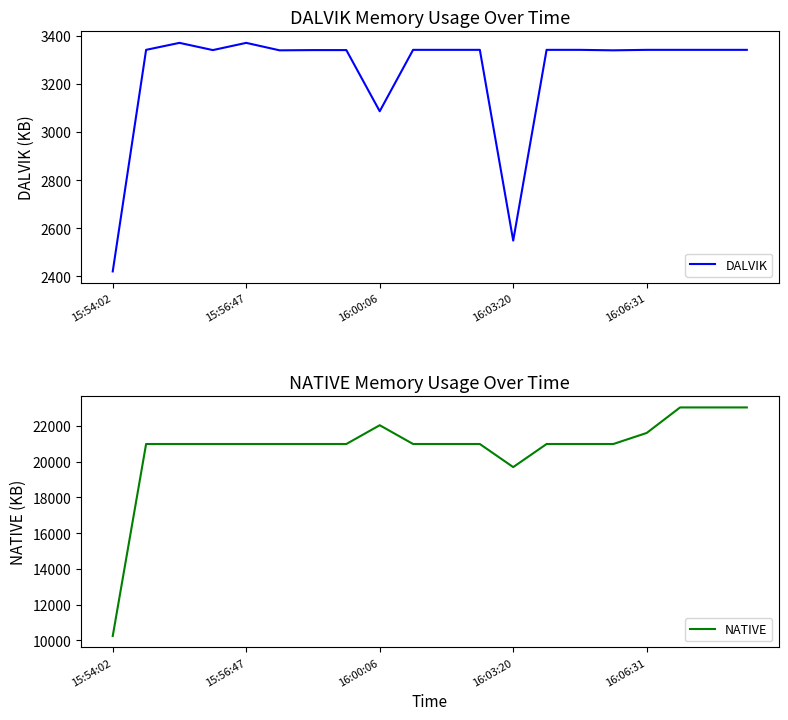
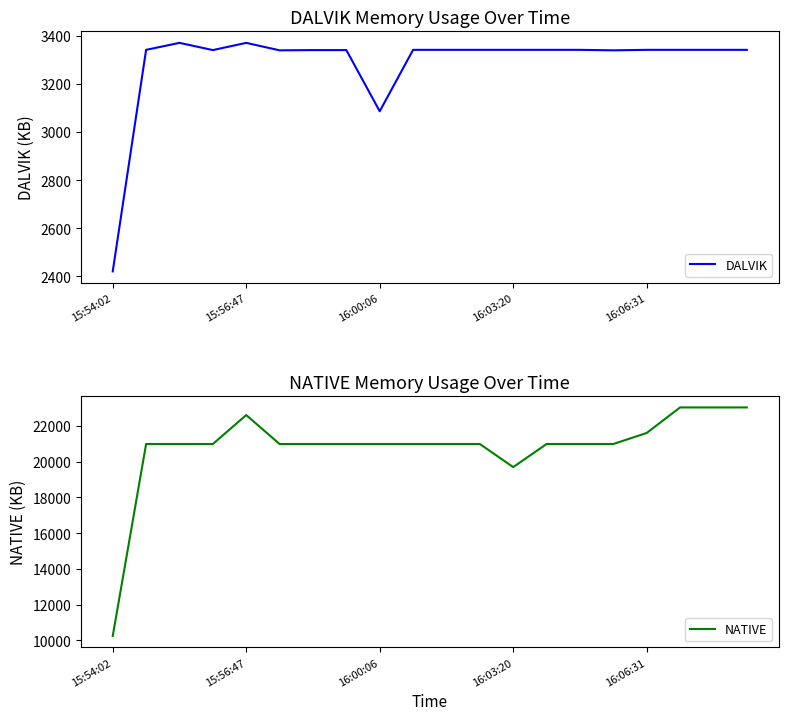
DALVIK Memory Usage Over Time, 16:03:20: 2550 -> 3340
NATIVE Memory Usage Over Time, 15:56:47: 21000 -> 22600
NATIVE Memory Usage Over Time, 16:00:06: 22000 -> 21000
